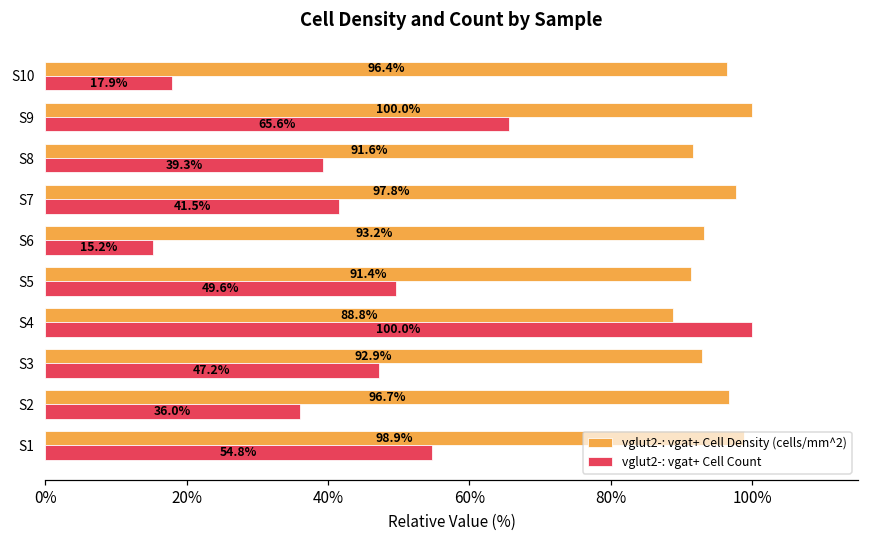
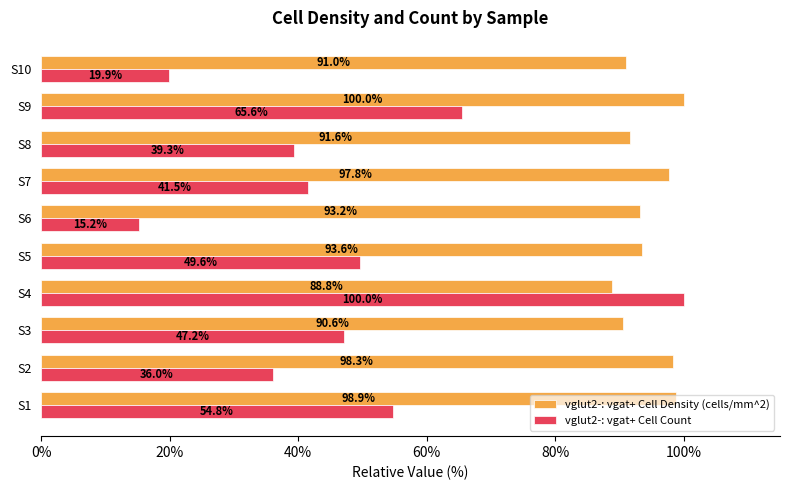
vglut2-: vgat+ Cell Density (cells/mm^2), S10: 96.4% -> 91.0%
vglut2-: vgat+ Cell Count, S10: 17.9% -> 19.9%
vglut2-: vgat+ Cell Density (cells/mm^2), S5: 91.4% -> 93.6%
vglut2-: vgat+ Cell Density (cells/mm^2), S3: 92.9% -> 90.6%
vglut2-: vgat+ Cell Density (cells/mm^2), S2: 96.7% -> 98.3%
